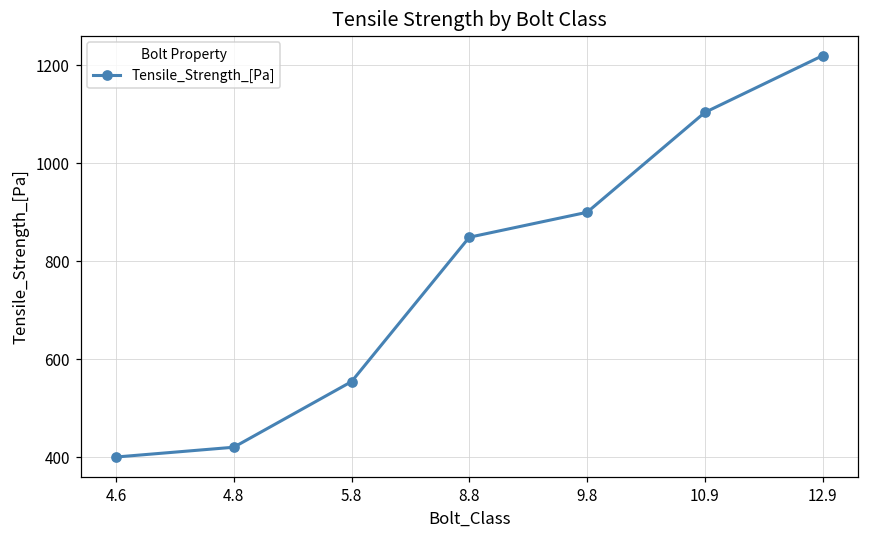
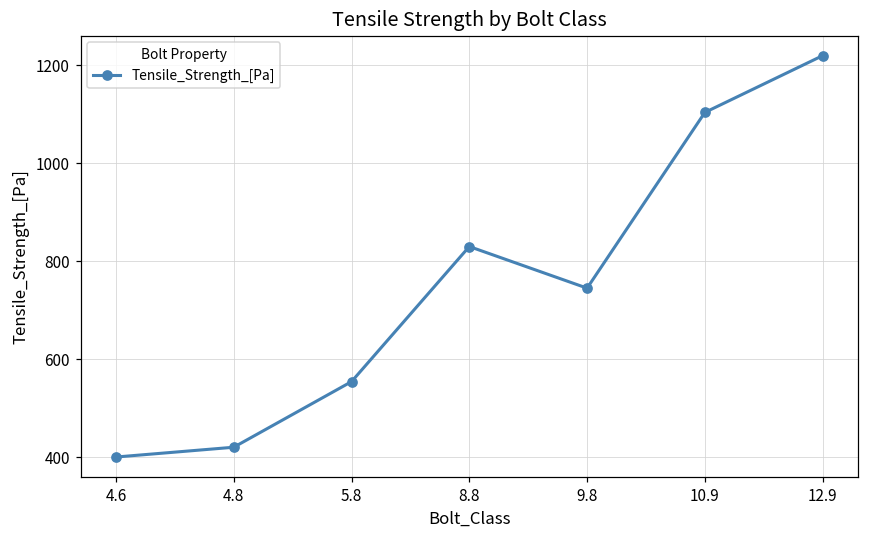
8.8: 850 -> 830
9.8: 900 -> 750
